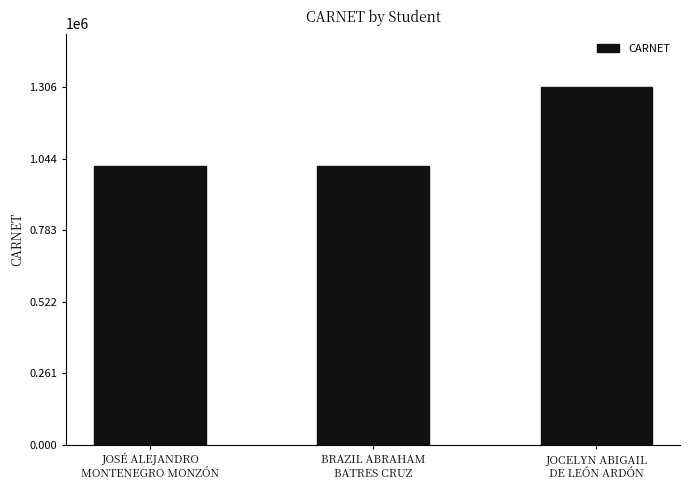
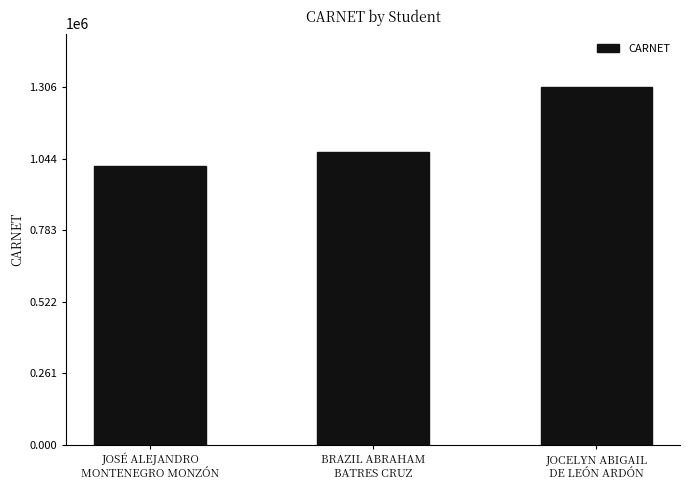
BRAZIL ABRAHAM BATRES CRUZ: 1020000 -> 1070000
